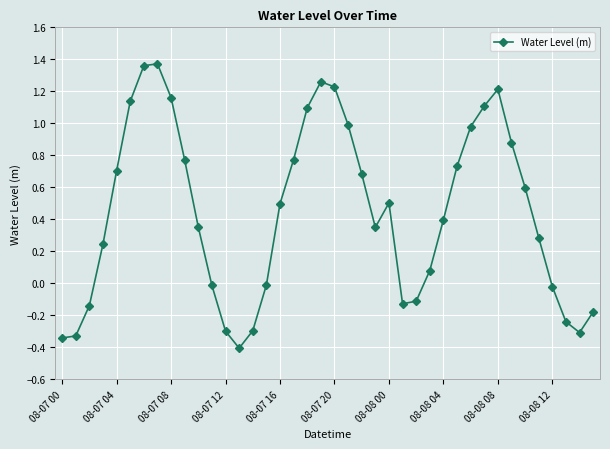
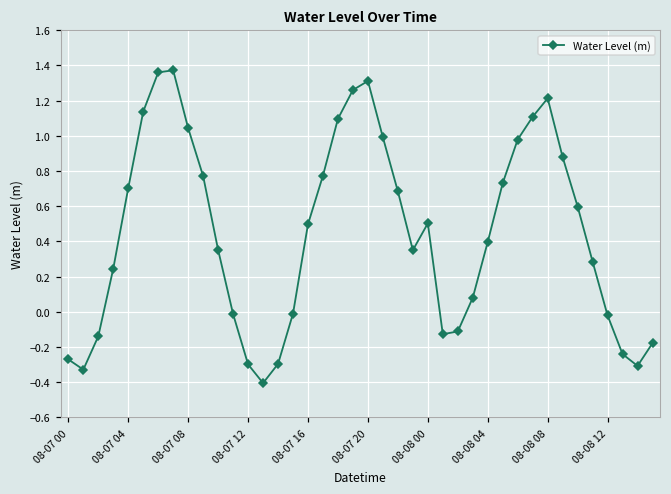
08-07 00: -0.34 -> -0.27
08-07 08: 1.16 -> 1.04
08-07 20: 1.23 -> 1.31
